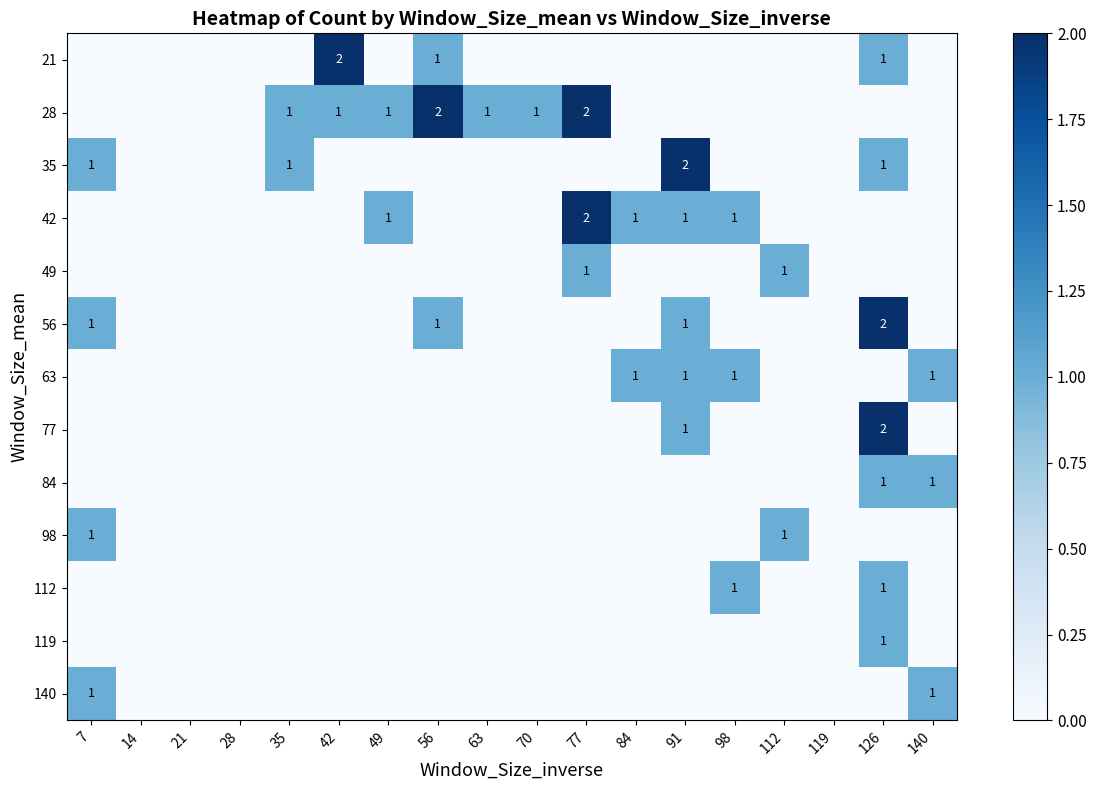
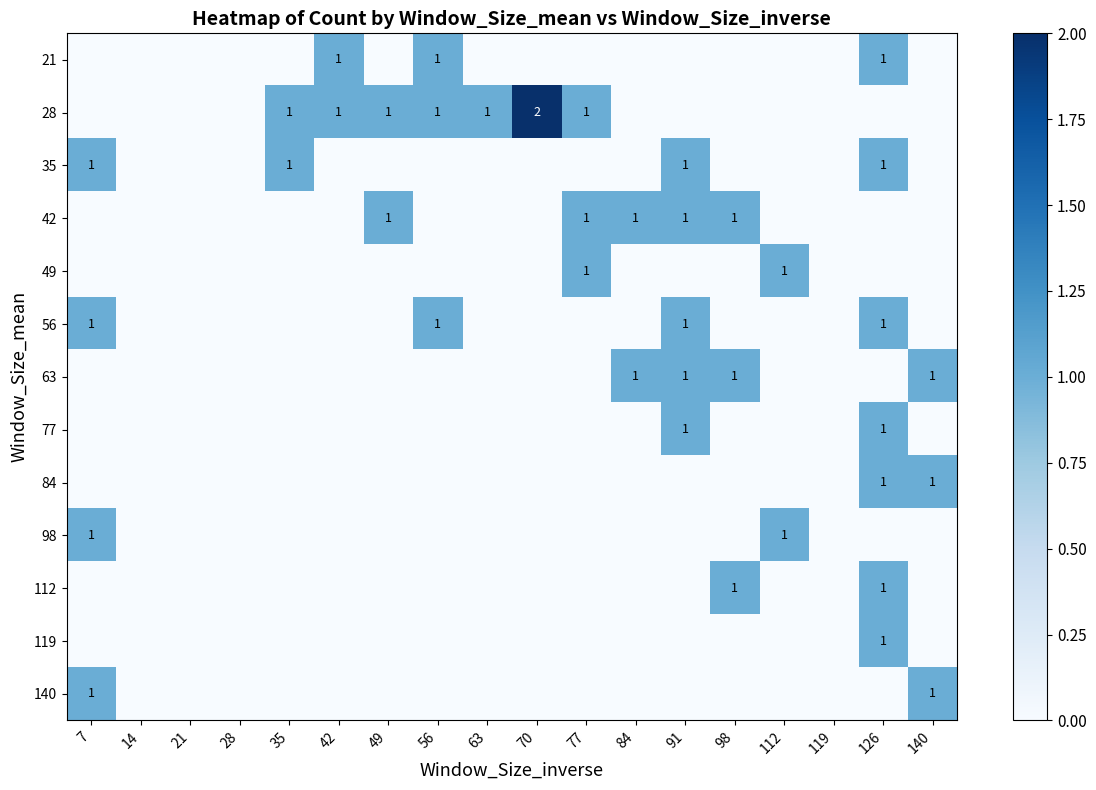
21, 42: 2 -> 1
28, 56: 2 -> 1
28, 70: 1 -> 2
28, 77: 2 -> 1
35, 91: 2 -> 1
42, 77: 2 -> 1
56, 126: 2 -> 1
77, 126: 2 -> 1
